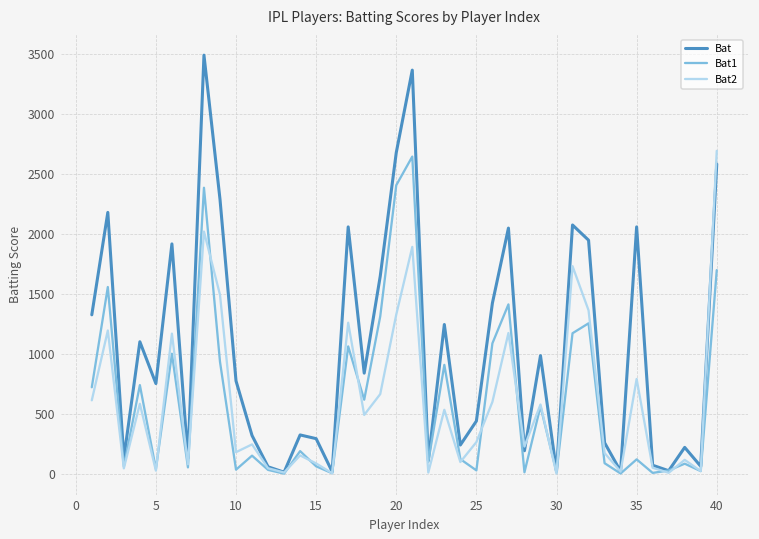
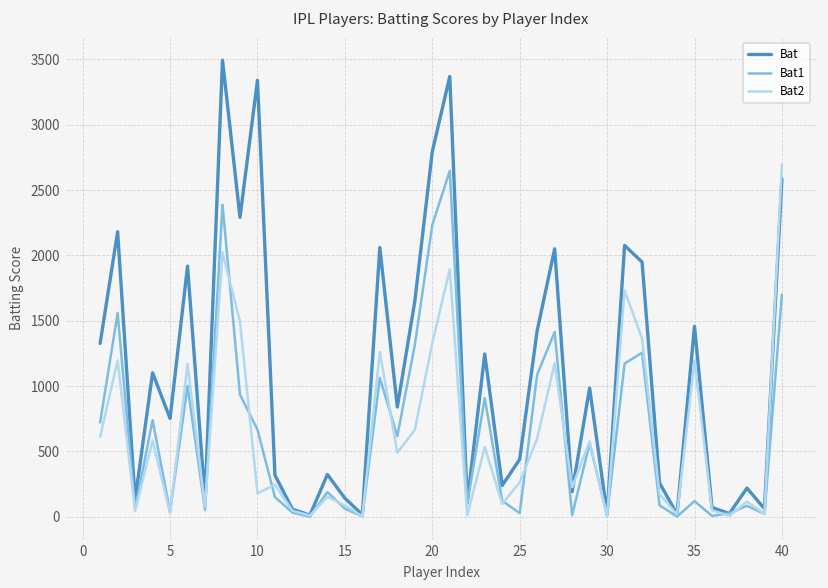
Bat, 10: 770 -> 3340
Bat1, 10: 30 -> 670
Bat, 15: 290 -> 140
Bat, 20: 2680 -> 2790
Bat1, 20: 2410 -> 2230
Bat, 35: 2060 -> 1460
Bat2, 35: 790 -> 1200
